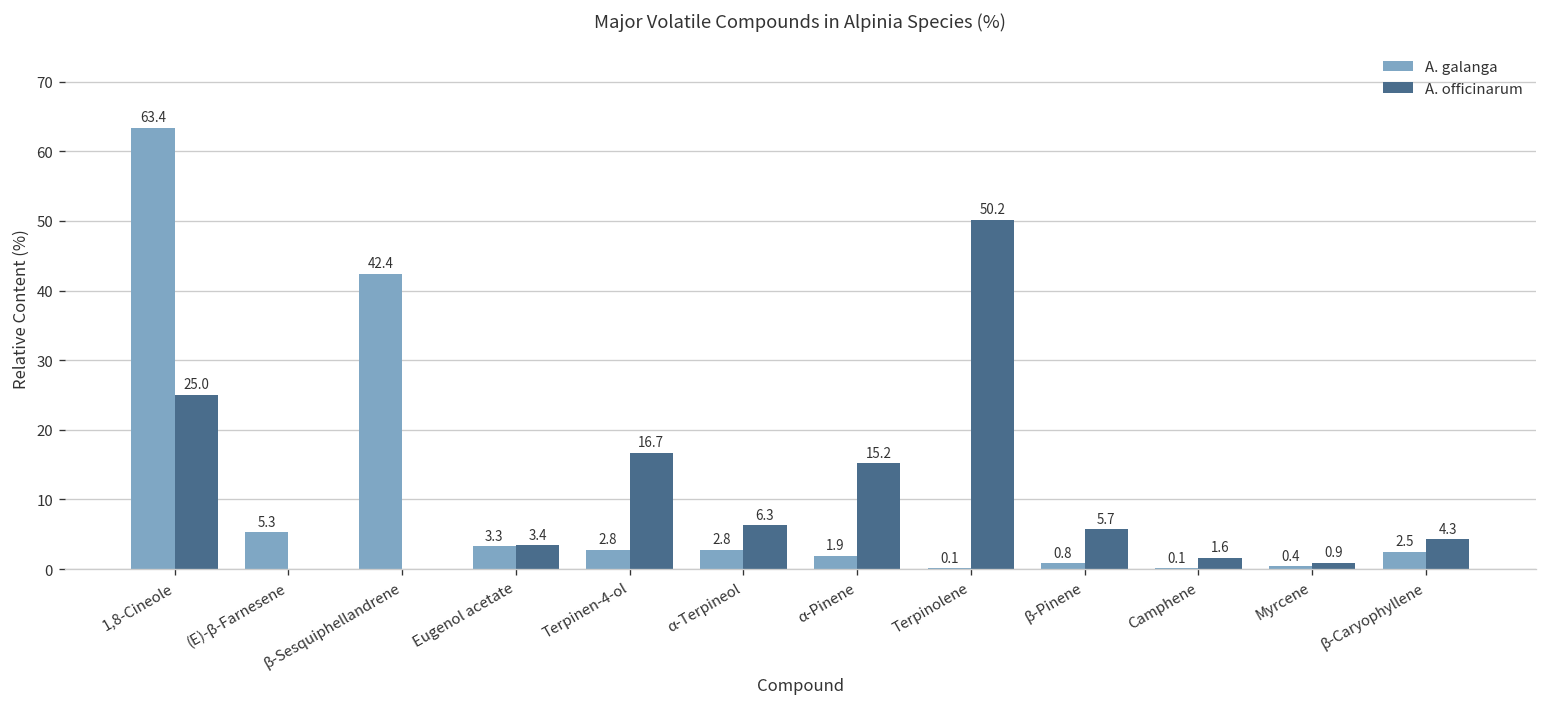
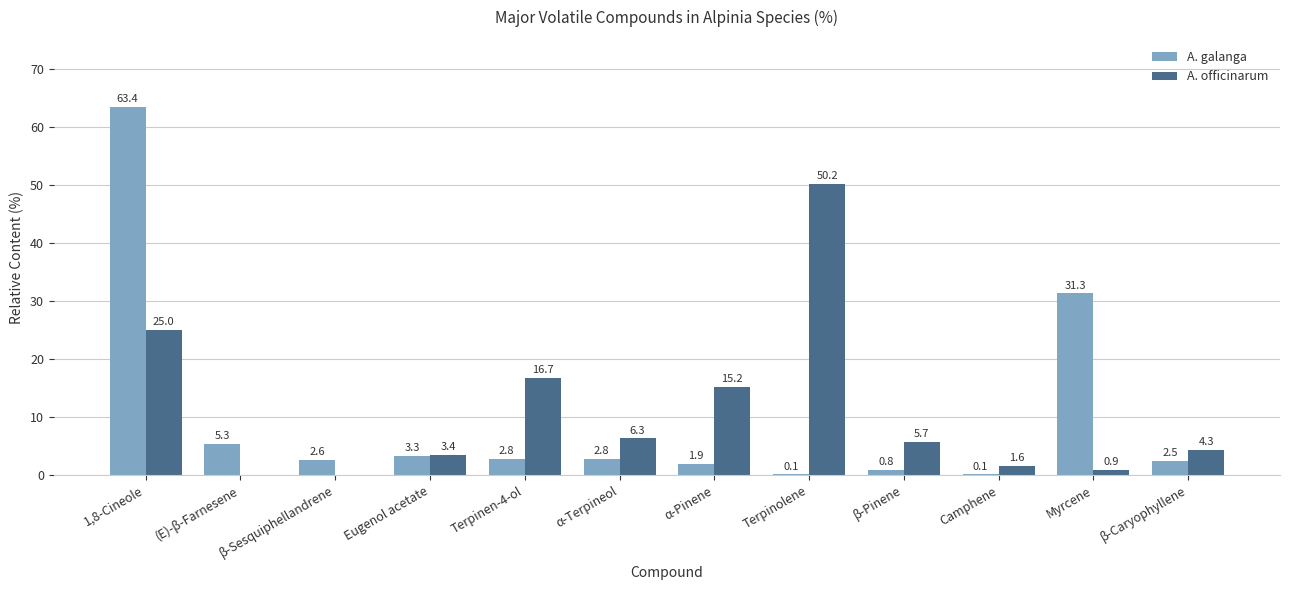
A. galanga, β-Sesquiphellandrene: 42.4 -> 2.6
A. galanga, Myrcene: 0.4 -> 31.3
